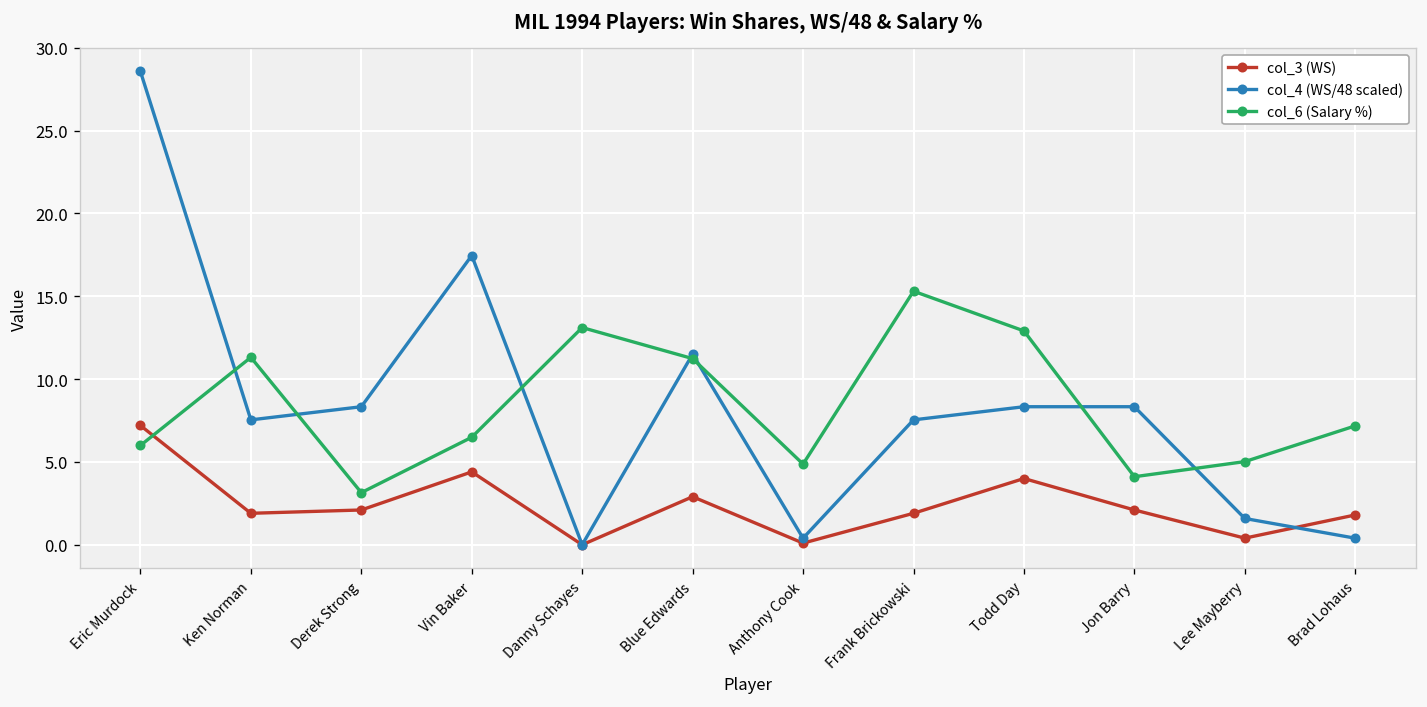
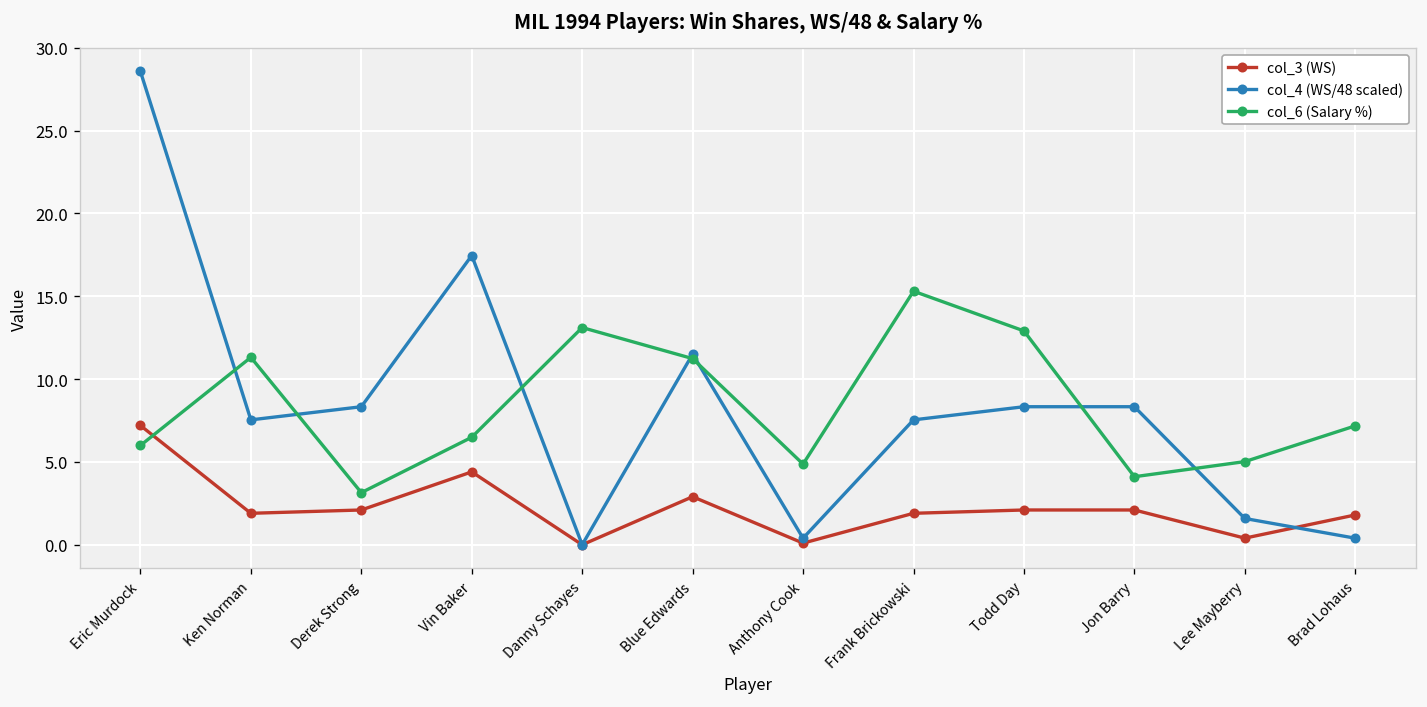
col_3 (WS), Todd Day: 4.0 -> 2.1
